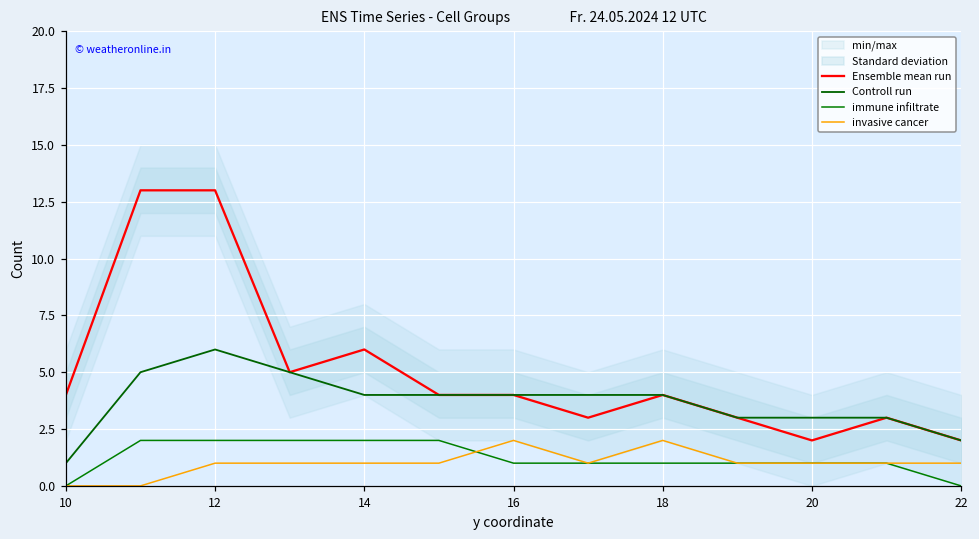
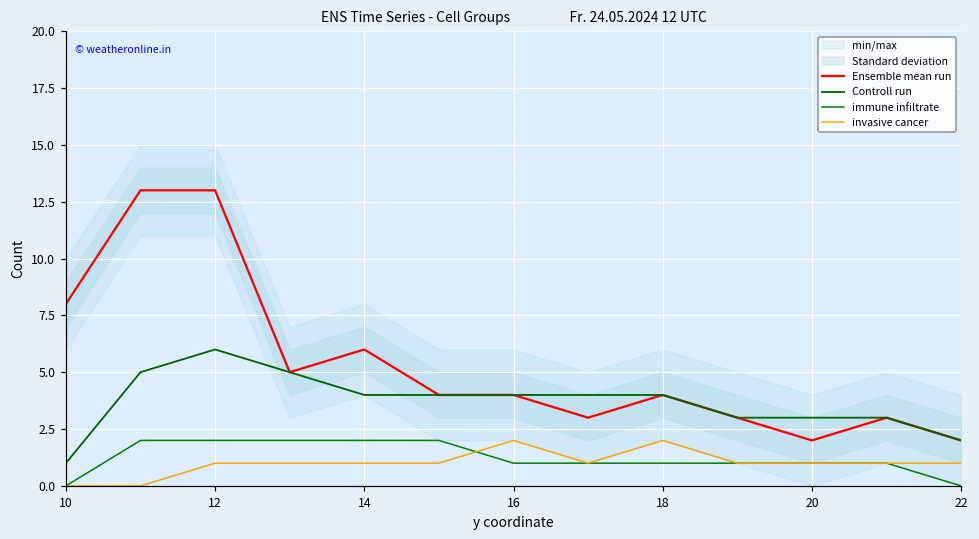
Ensemble mean run, 10: 4 -> 8
